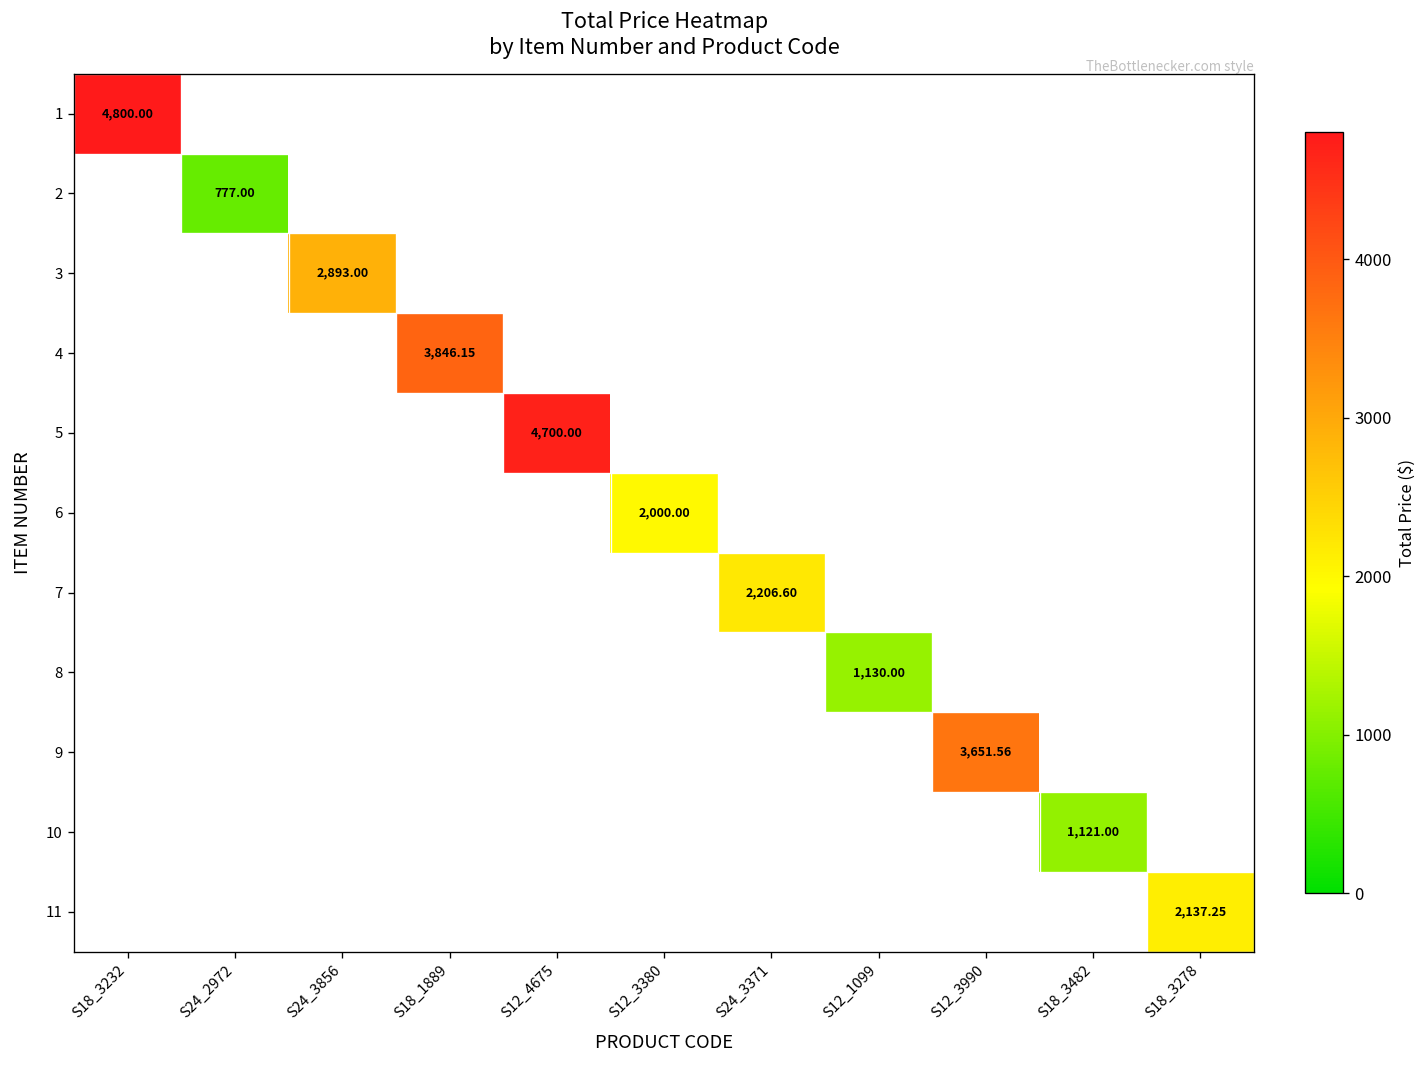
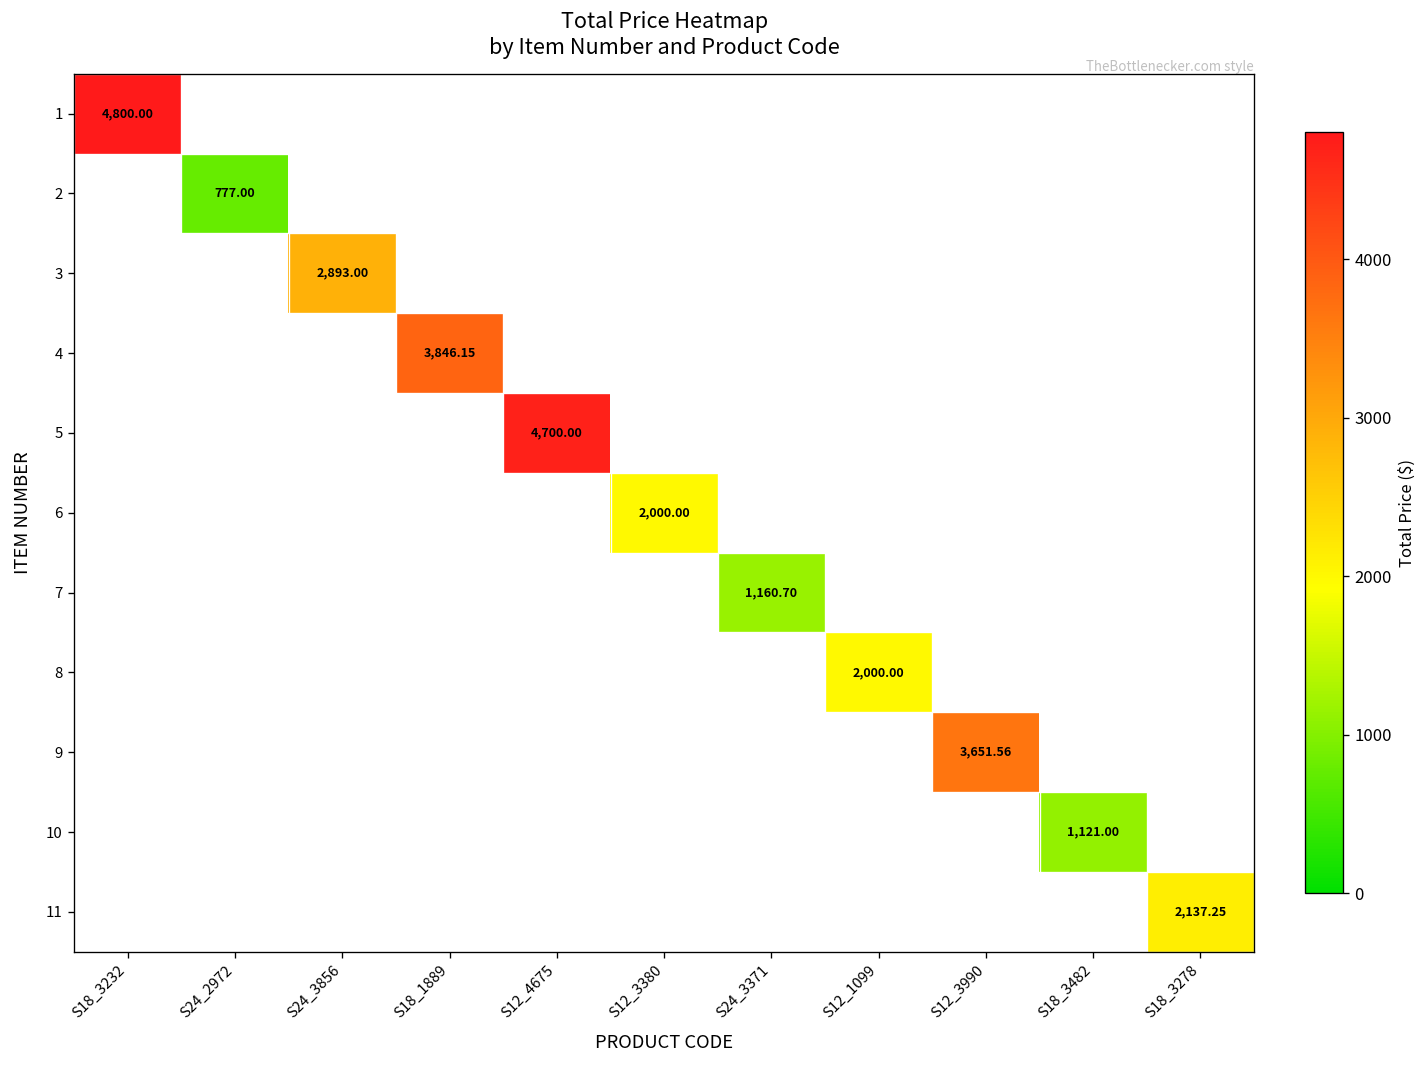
7, S24_3371: 2,206.60 -> 1,160.70
8, S12_1099: 1,130.00 -> 2,000.00
